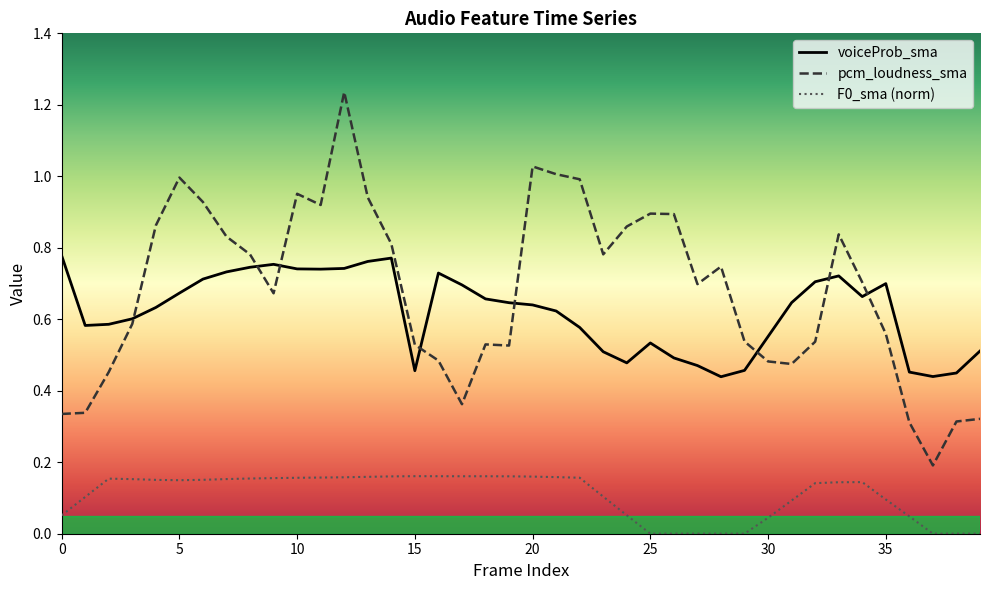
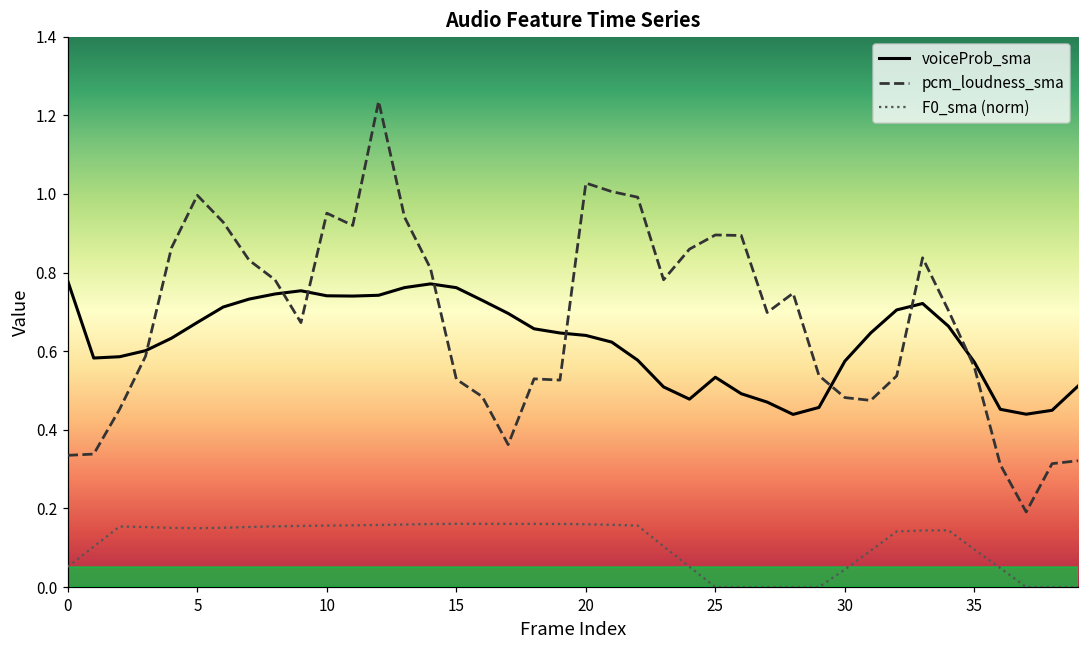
voiceProb_sma, 15: 0.46 -> 0.76
voiceProb_sma, 30: 0.55 -> 0.57
voiceProb_sma, 35: 0.70 -> 0.57
